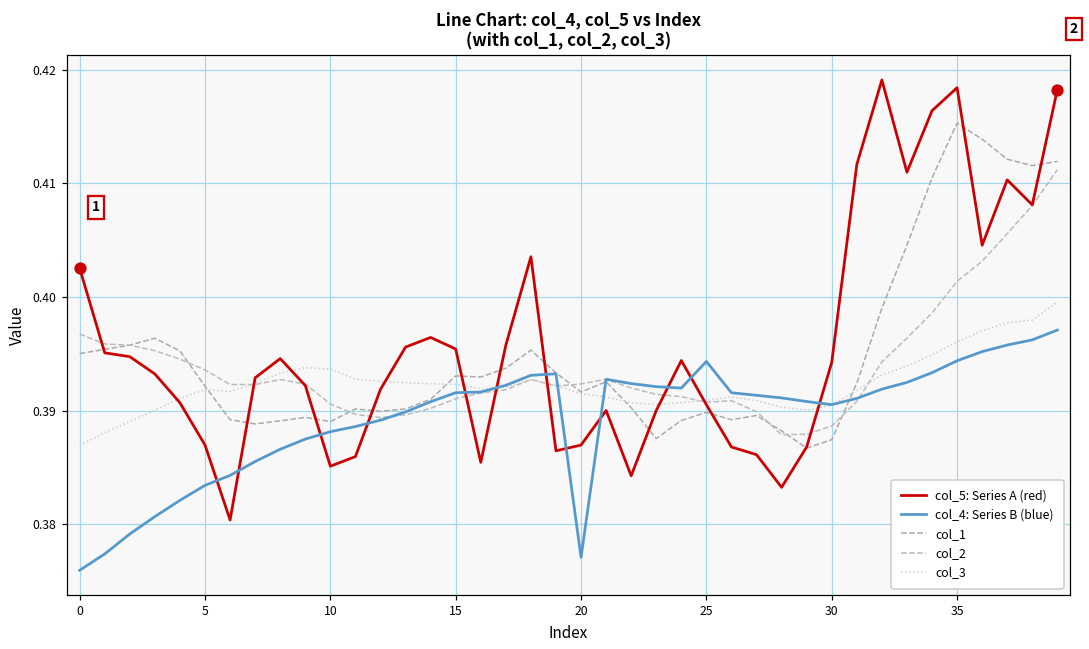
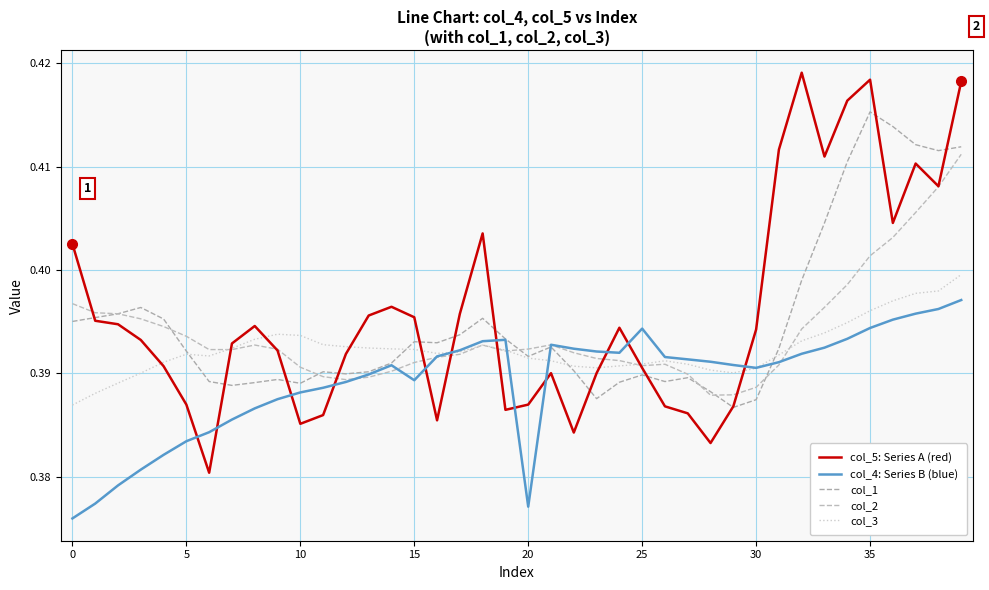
col_4: Series B (blue), 15: 0.3916 -> 0.3893
